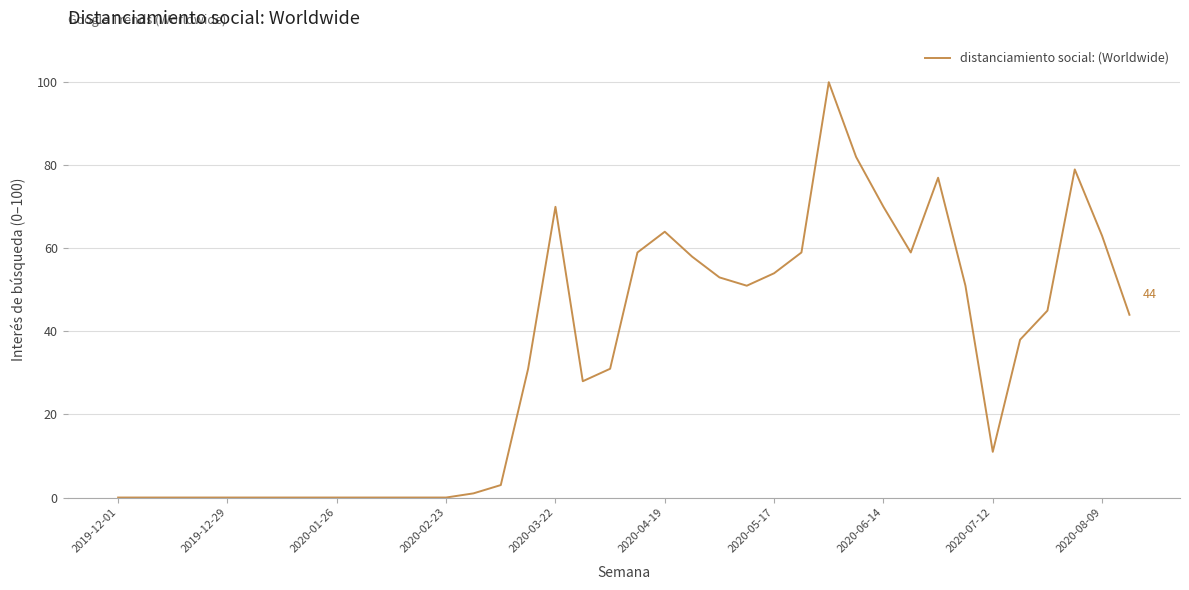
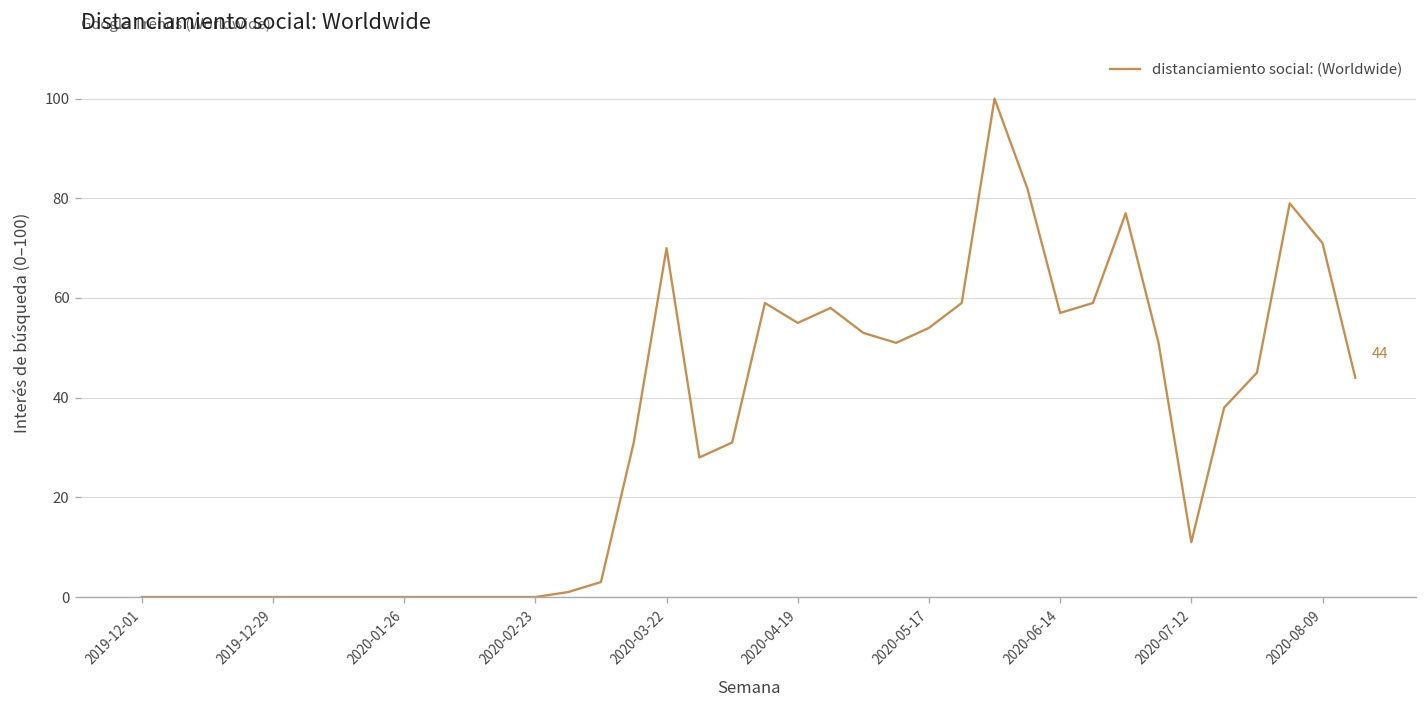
2020-04-19: 64 -> 55
2020-06-14: 70 -> 57
2020-08-09: 63 -> 71
